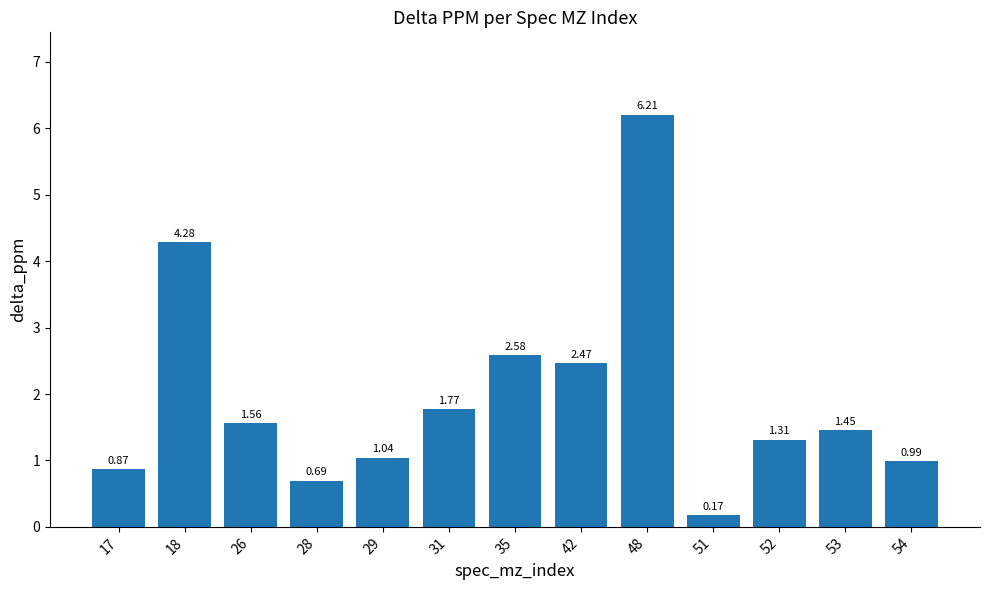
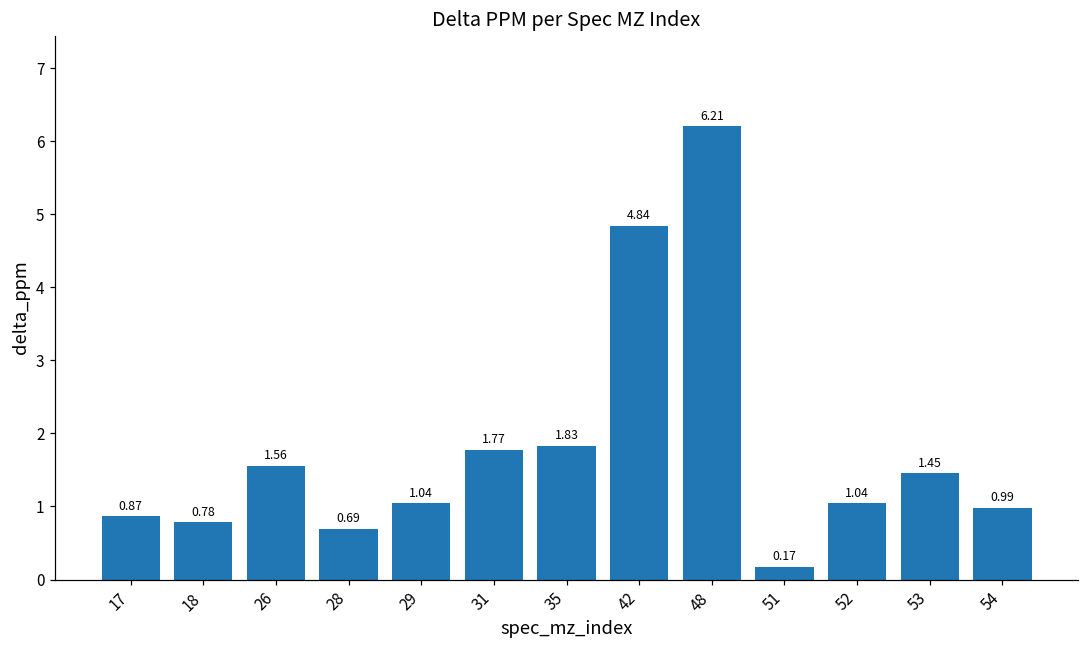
18: 4.28 -> 0.78
35: 2.58 -> 1.83
42: 2.47 -> 4.84
52: 1.31 -> 1.04
